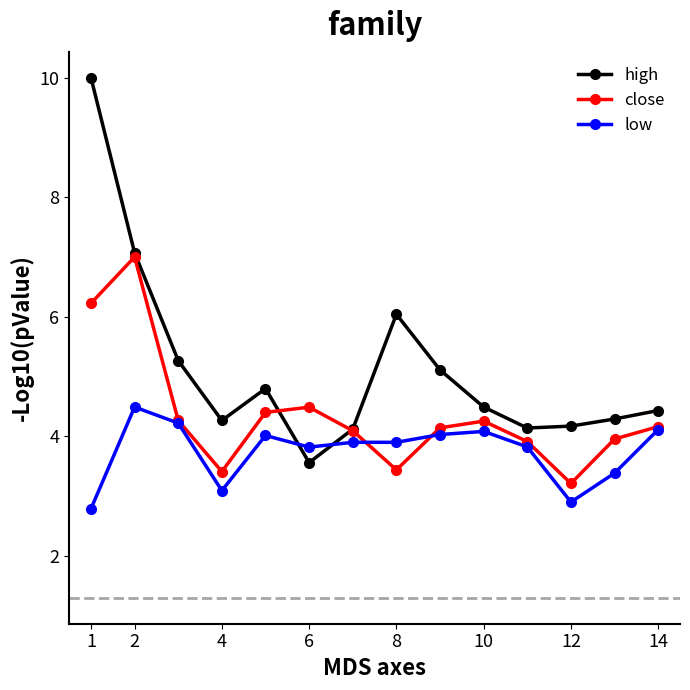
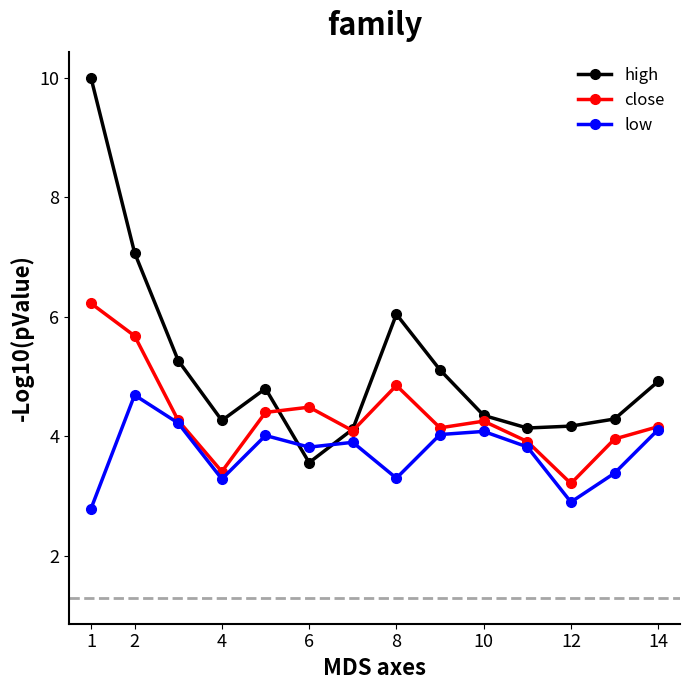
close, 2: 7.0 -> 5.7
low, 2: 4.5 -> 4.7
low, 4: 3.1 -> 3.3
close, 8: 3.4 -> 4.9
low, 8: 3.9 -> 3.3
high, 10: 4.5 -> 4.4
high, 14: 4.4 -> 4.9
